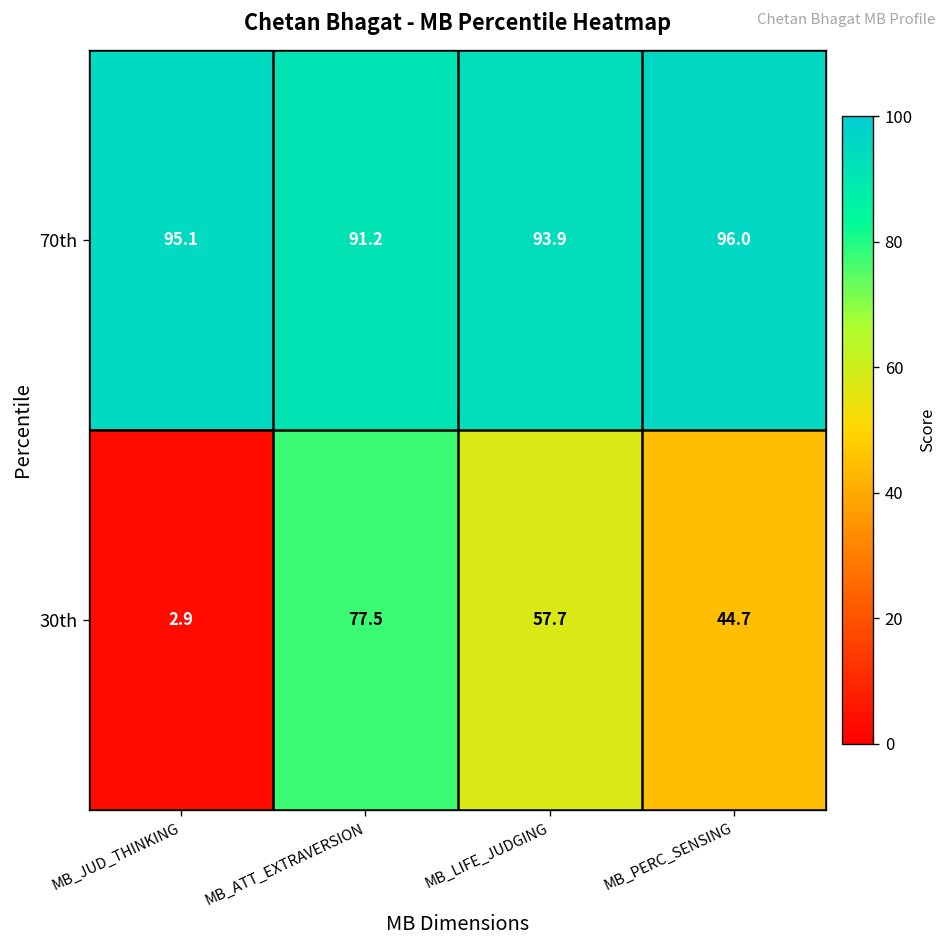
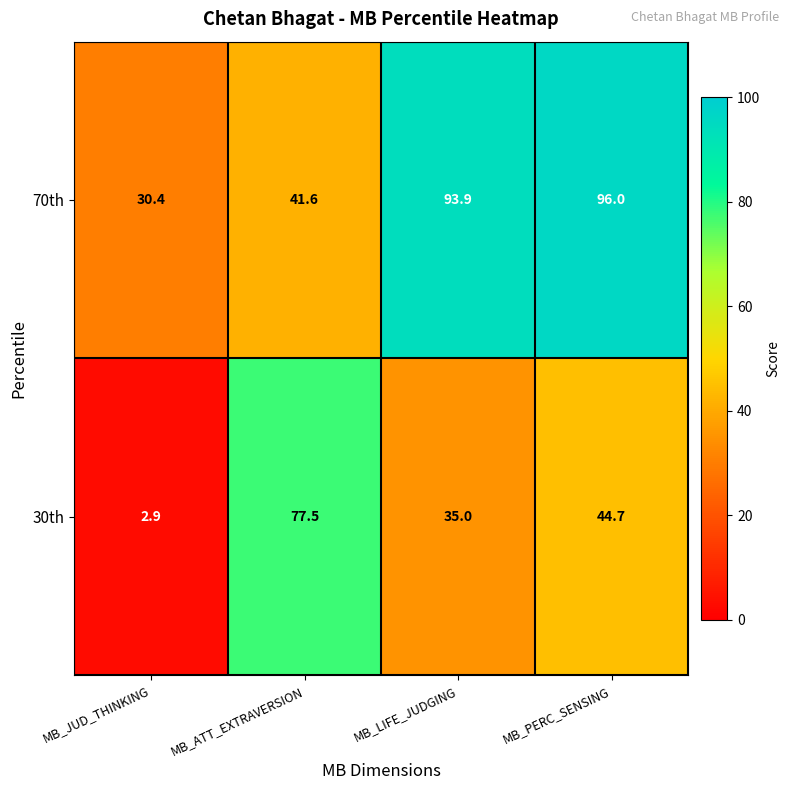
70th, MB_JUD_THINKING: 95.1 -> 30.4
70th, MB_ATT_EXTRAVERSION: 91.2 -> 41.6
30th, MB_LIFE_JUDGING: 57.7 -> 35.0
